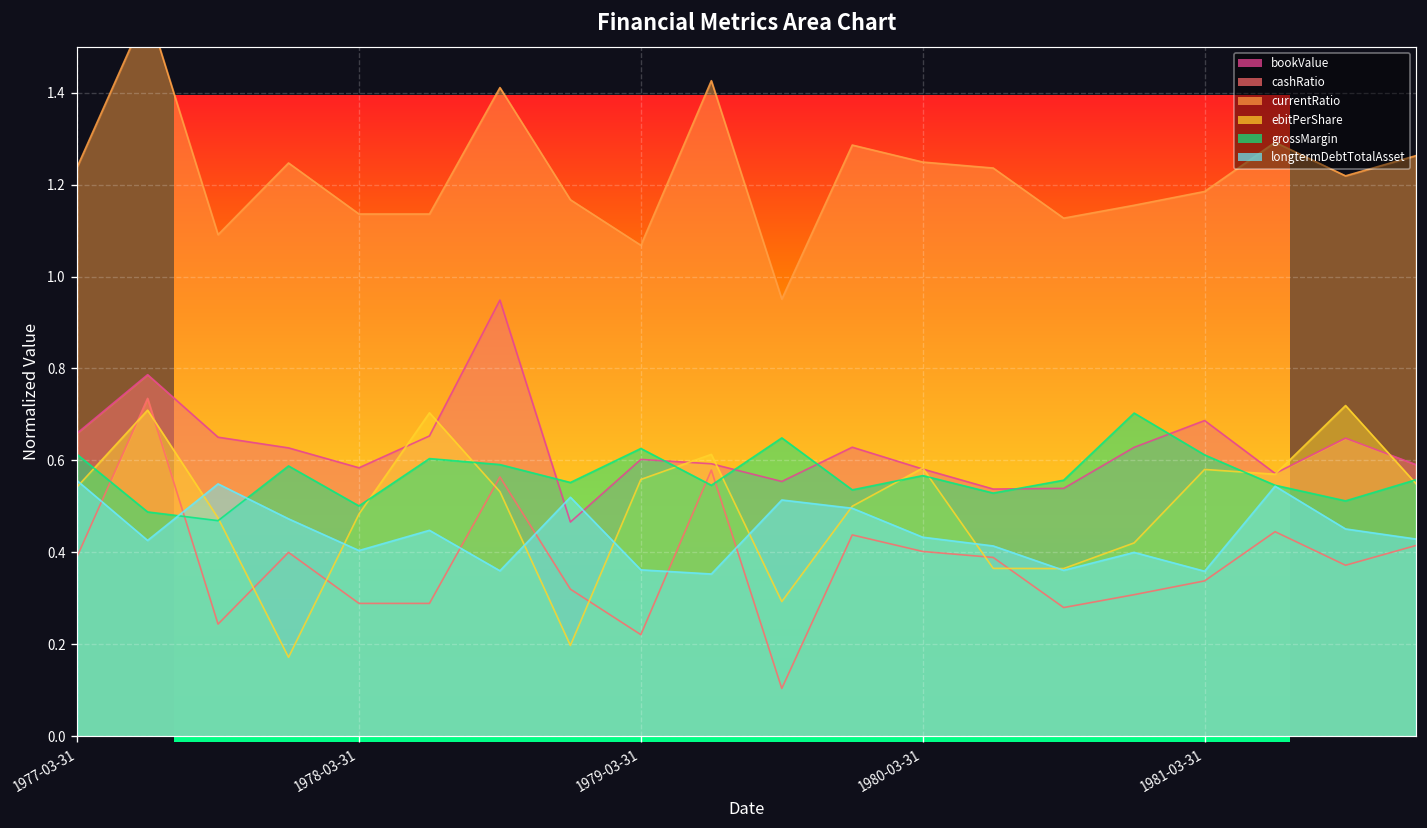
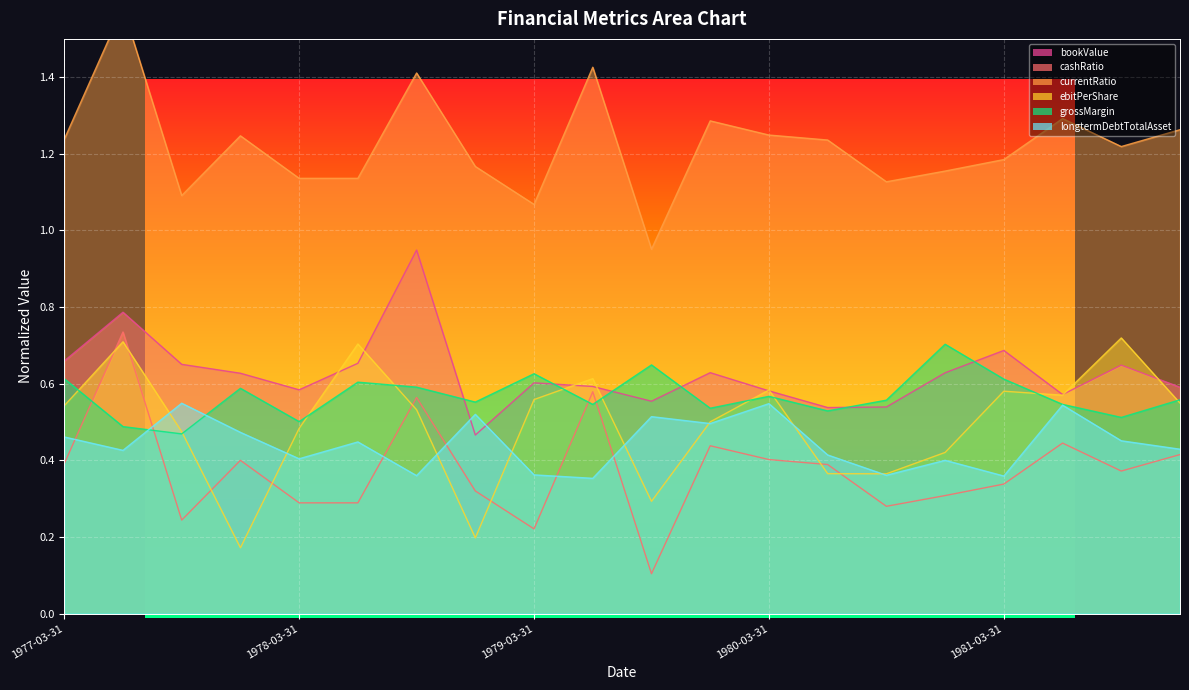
longtermDebtTotalAsset, 1977-03-31: 0.56 -> 0.46
longtermDebtTotalAsset, 1980-03-31: 0.43 -> 0.55
